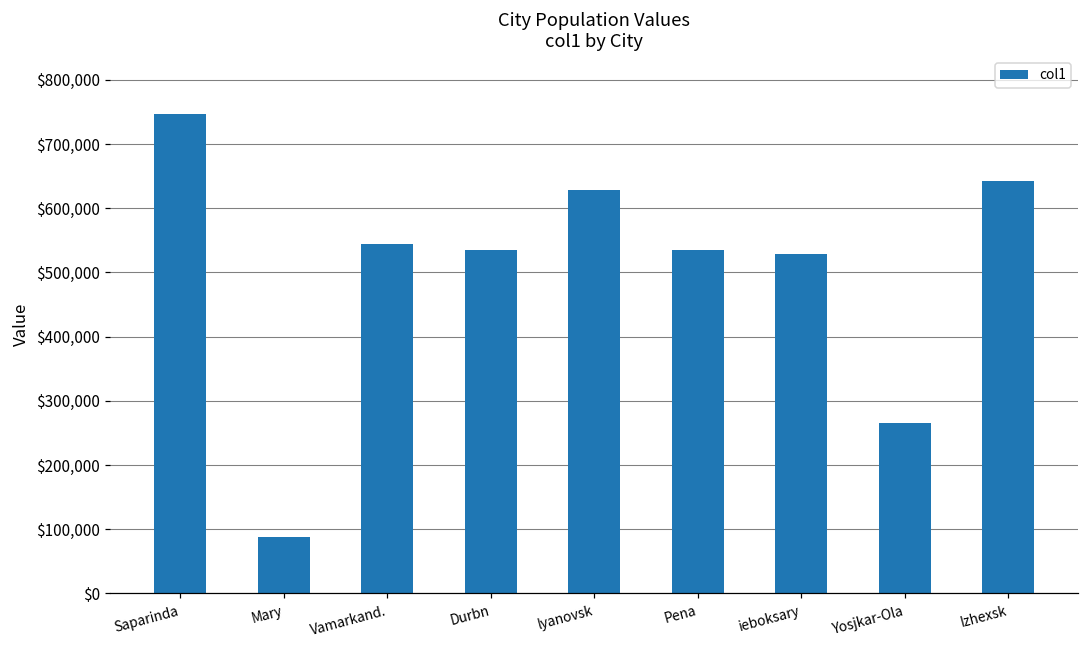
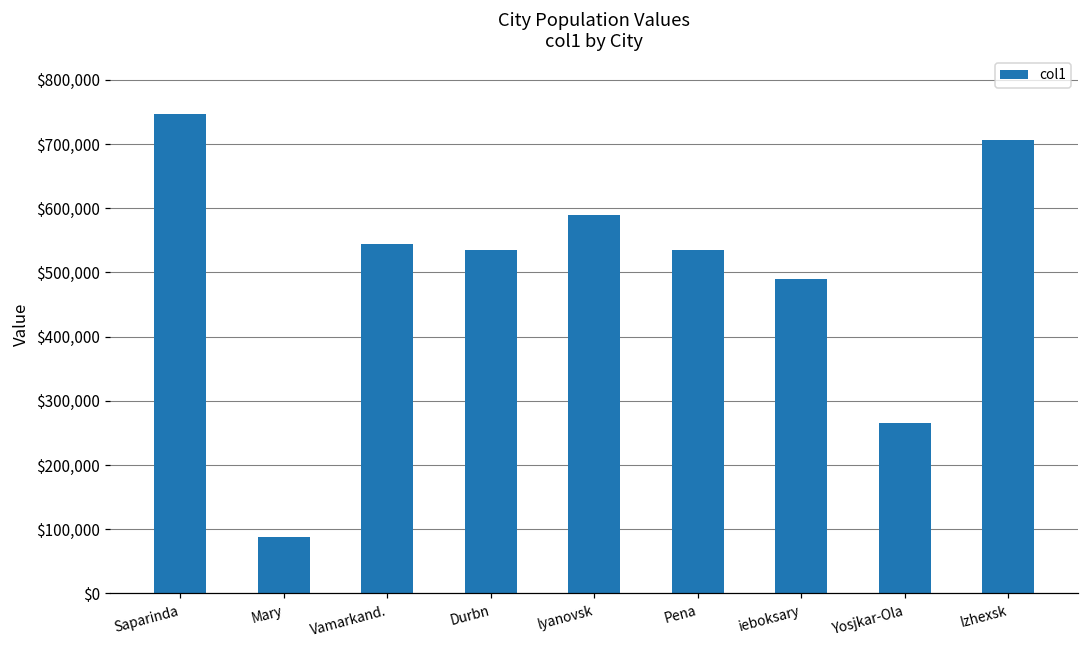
lyanovsk: $630,000 -> $590,000
ieboksary: $530,000 -> $490,000
Izhexsk: $640,000 -> $710,000
